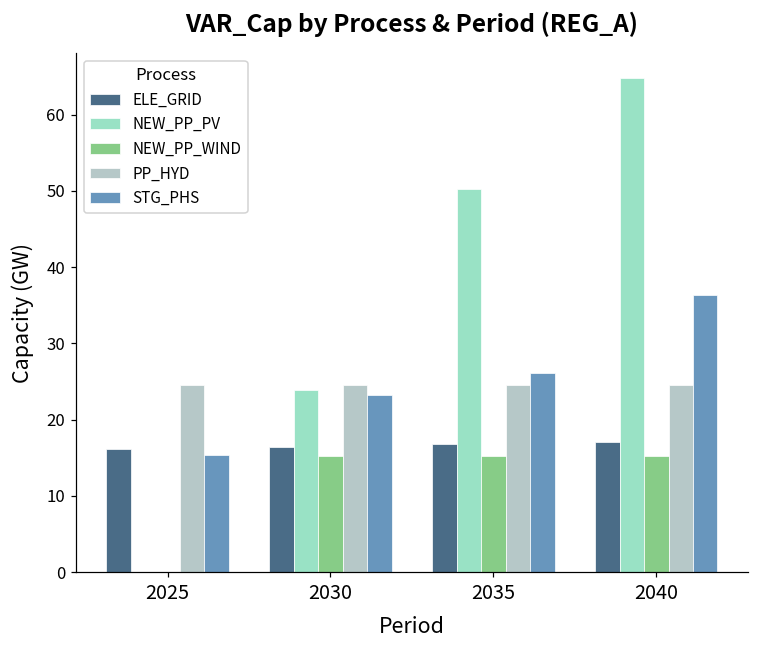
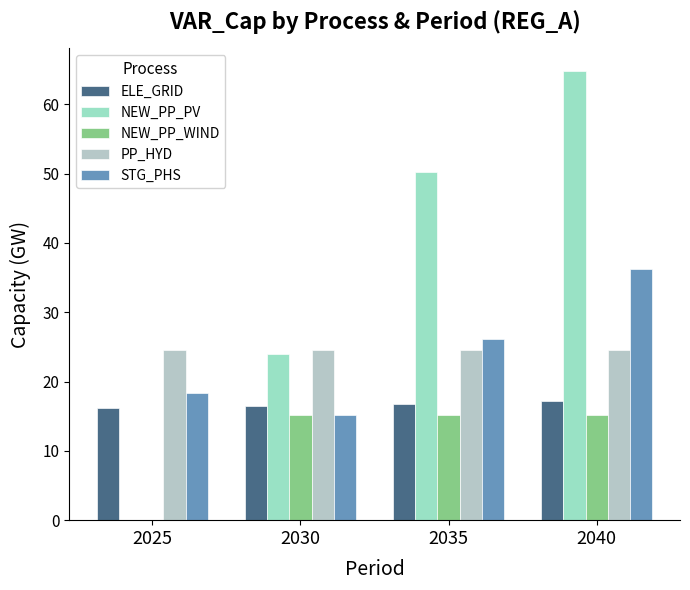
STG_PHS, 2025: 15 -> 18
STG_PHS, 2030: 23 -> 15
